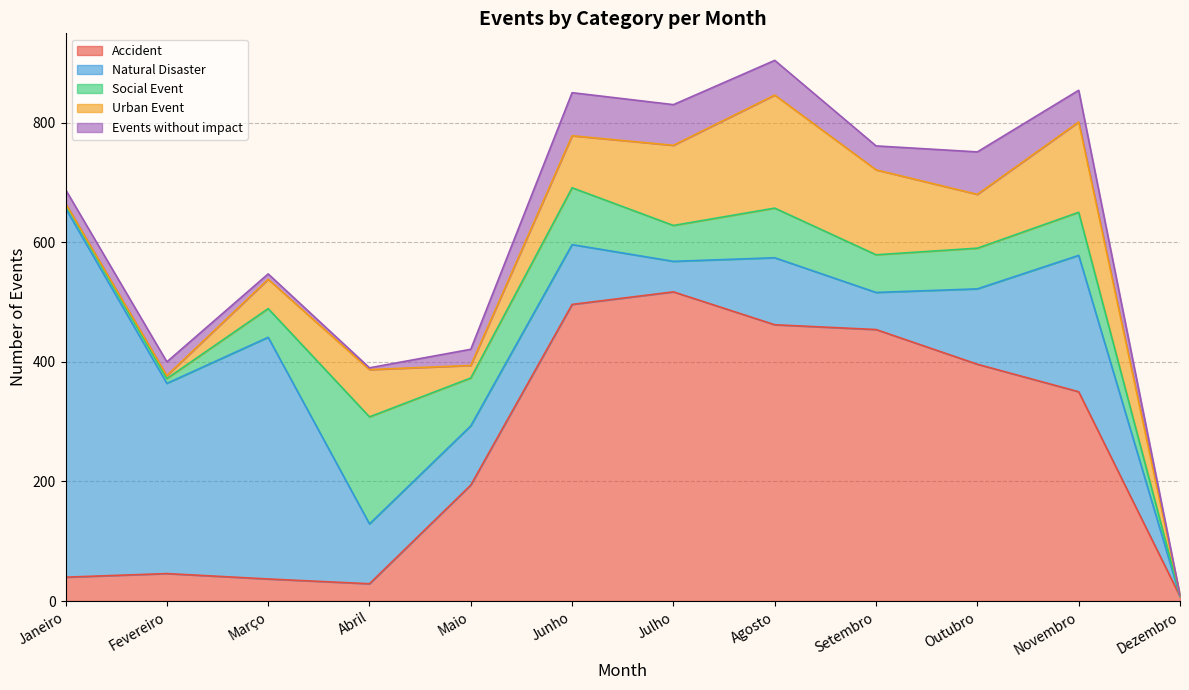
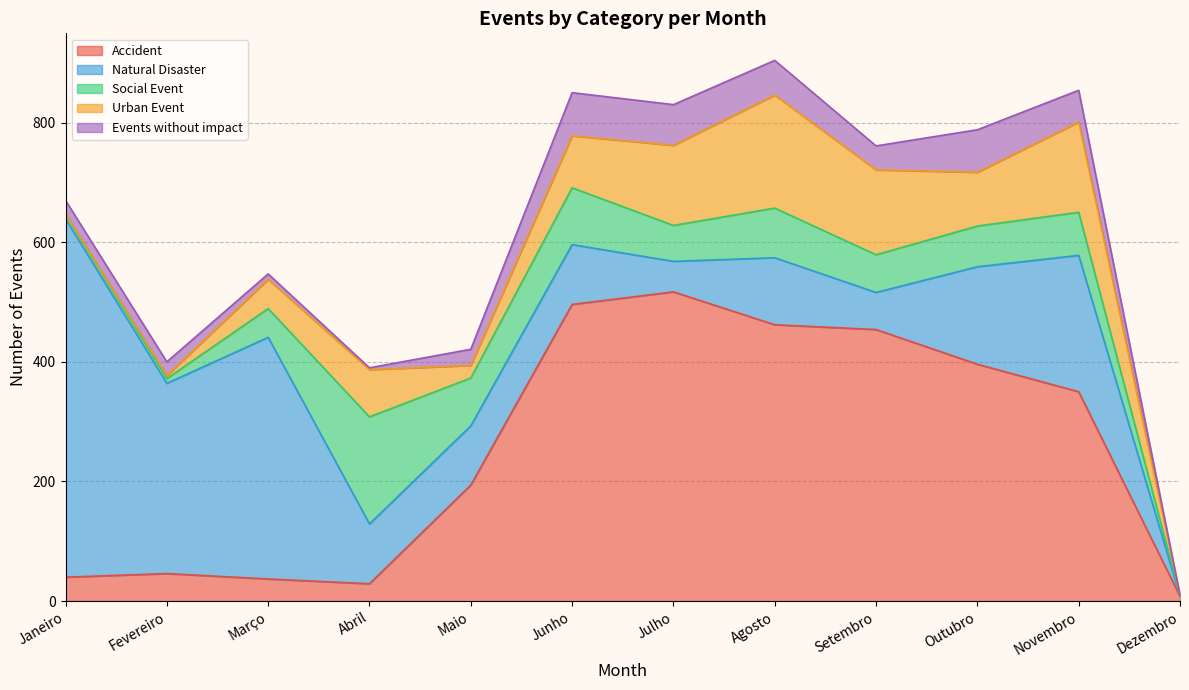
Natural Disaster, Janeiro: 620 -> 600
Natural Disaster, Outubro: 130 -> 160
